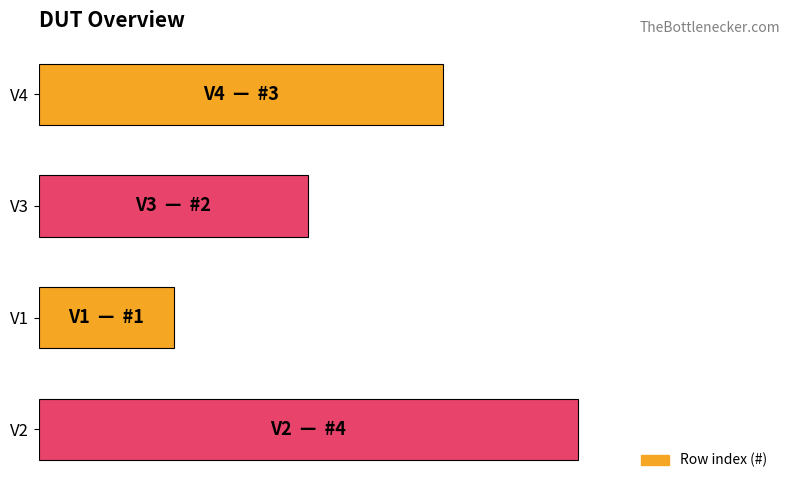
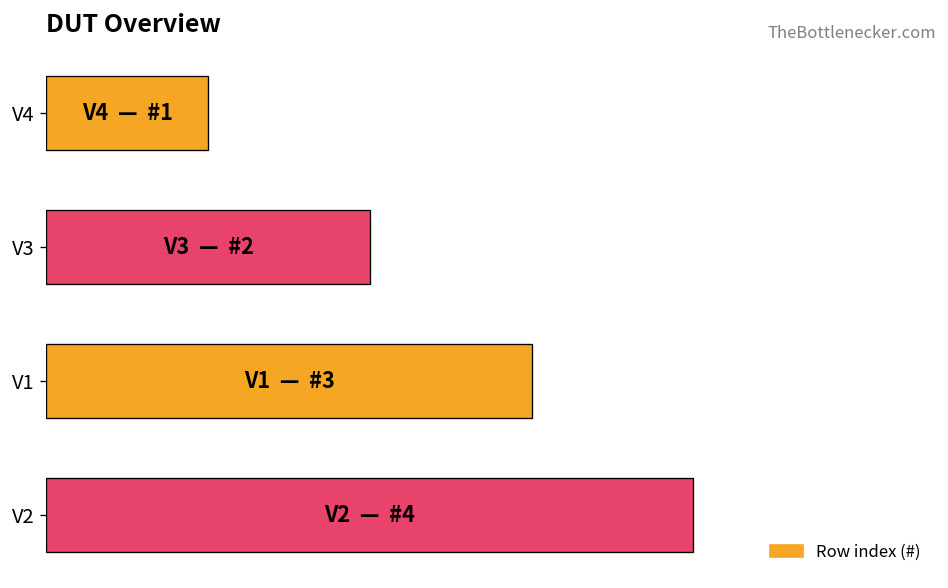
V4: 3 -> 1
V1: 1 -> 3
